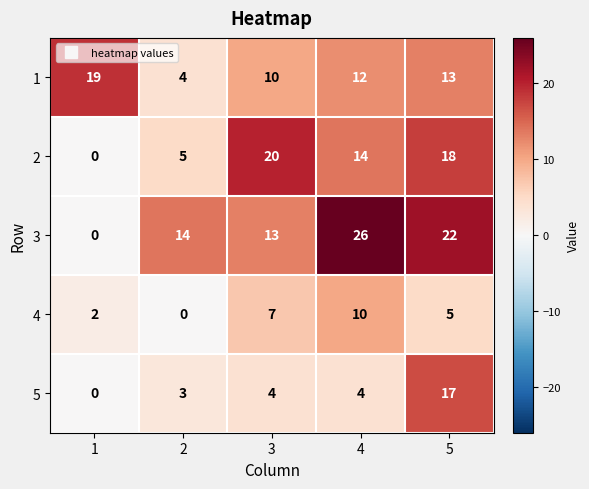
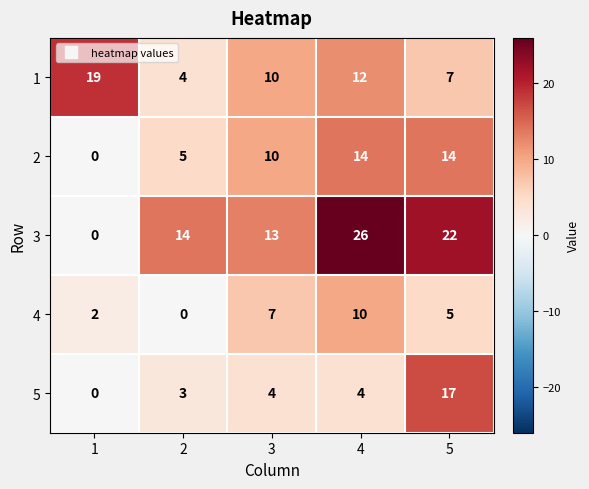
1, 5: 13 -> 7
2, 3: 20 -> 10
2, 5: 18 -> 14
